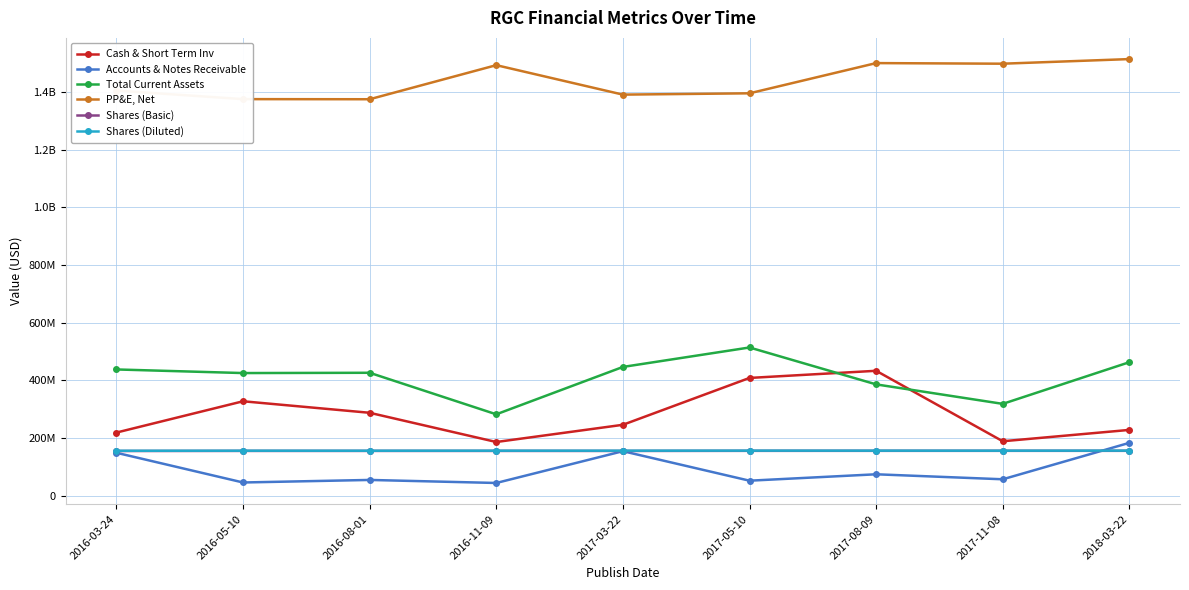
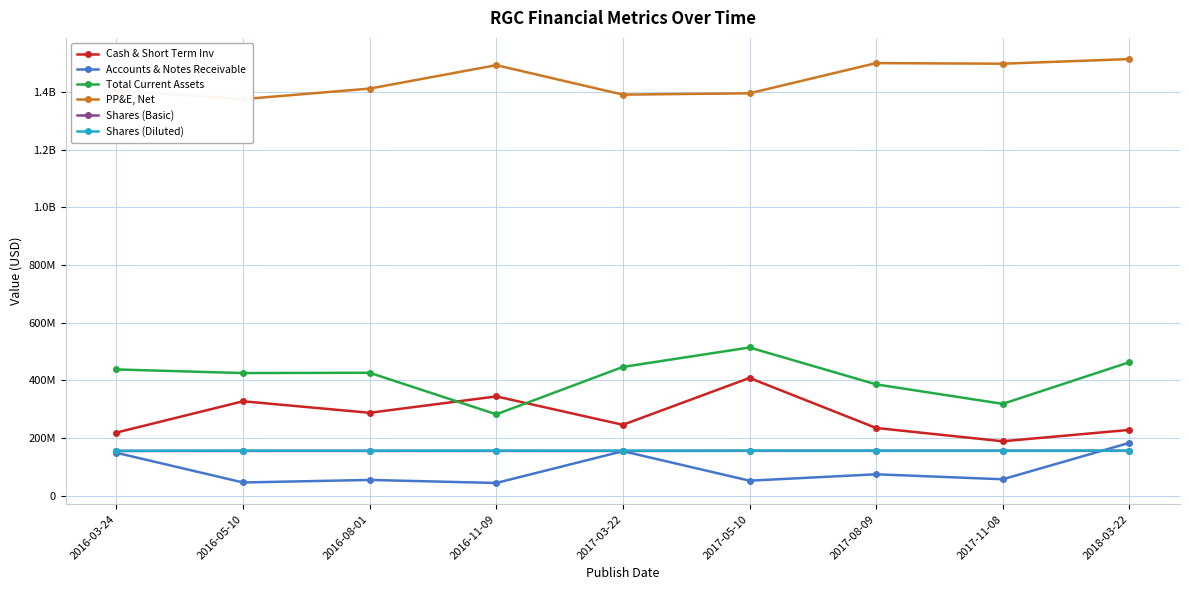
PP&E, Net, 2016-08-01: 1370000000 -> 1410000000
Cash & Short Term Inv, 2016-11-09: 190000000 -> 340000000
Cash & Short Term Inv, 2017-08-09: 430000000 -> 240000000
